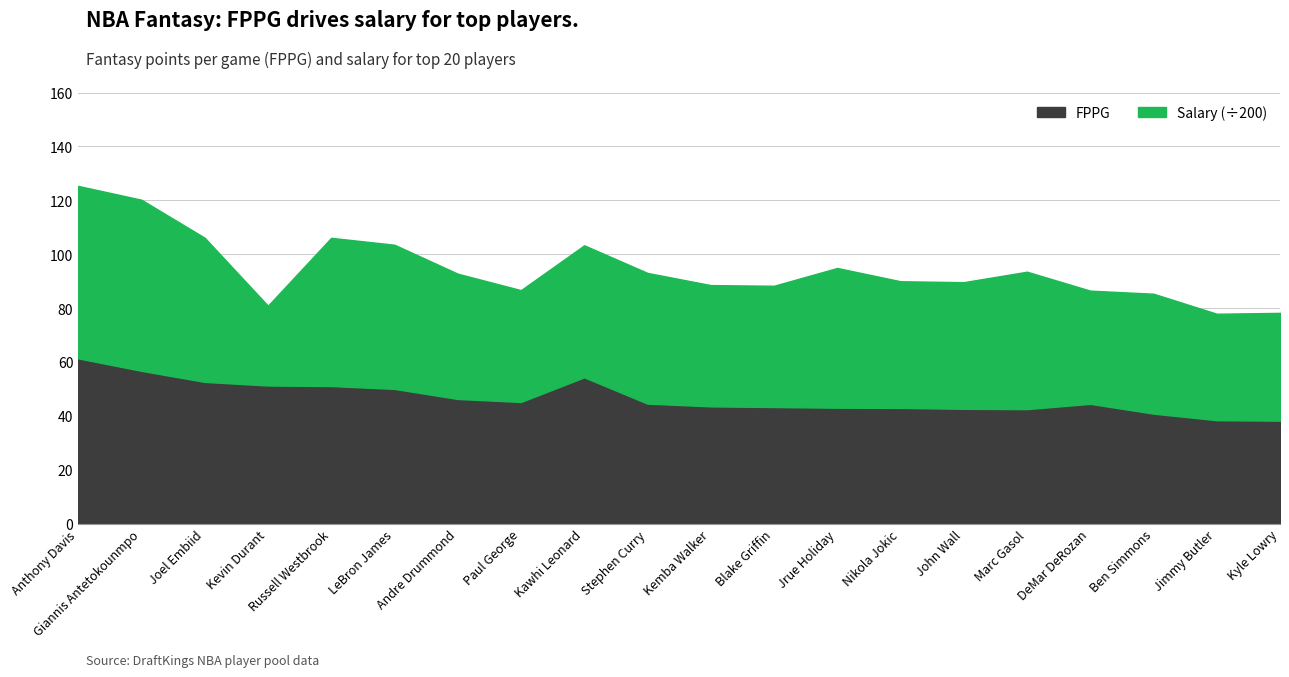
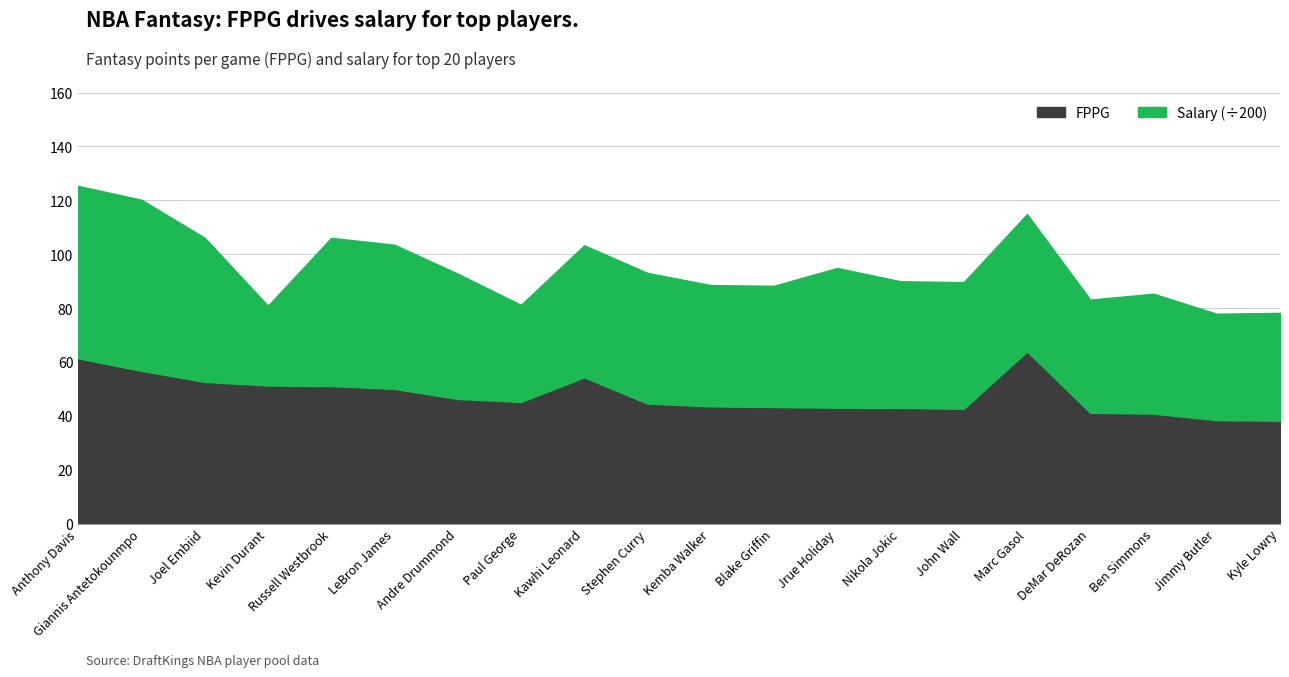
Salary (÷200), Paul George: 41 -> 36
FPPG, Marc Gasol: 42 -> 64
FPPG, DeMar DeRozan: 44 -> 41
